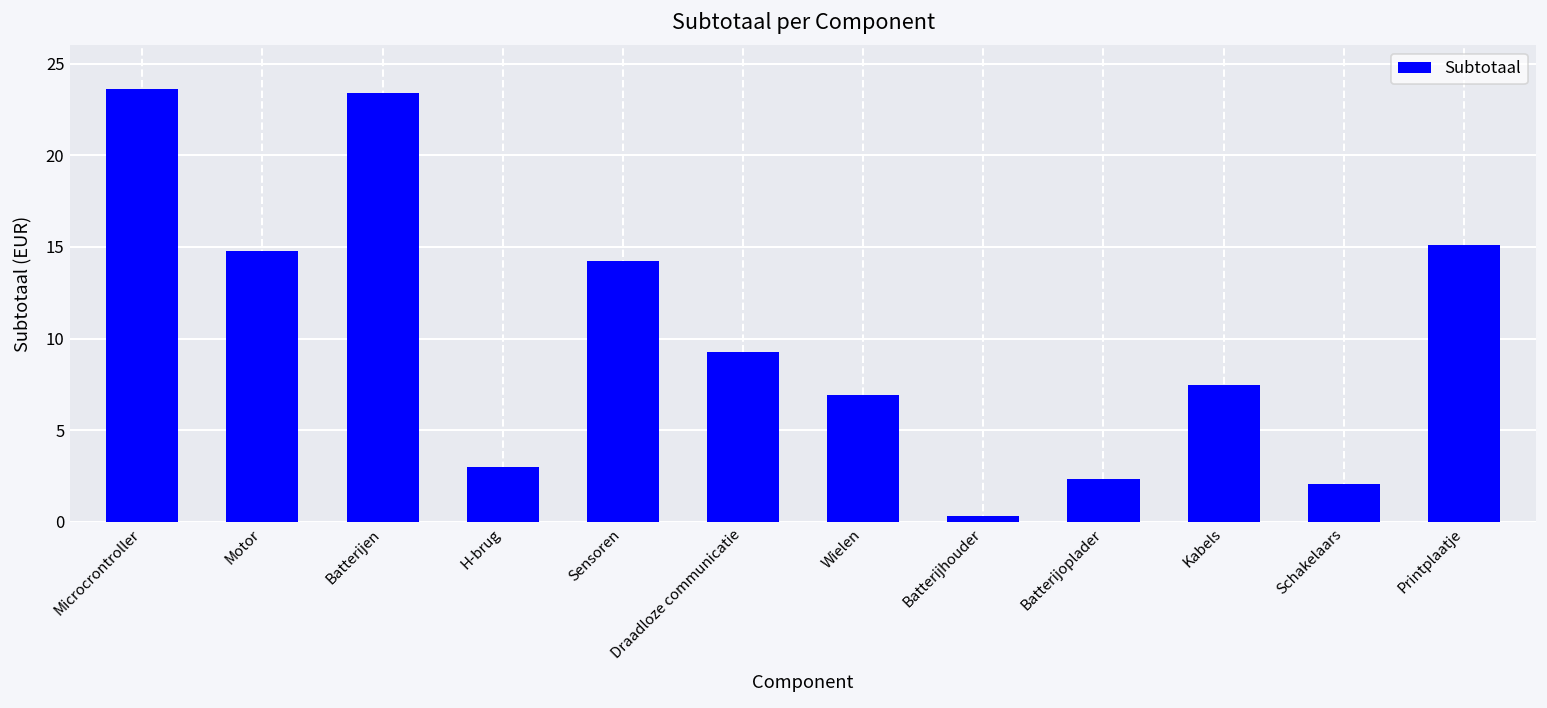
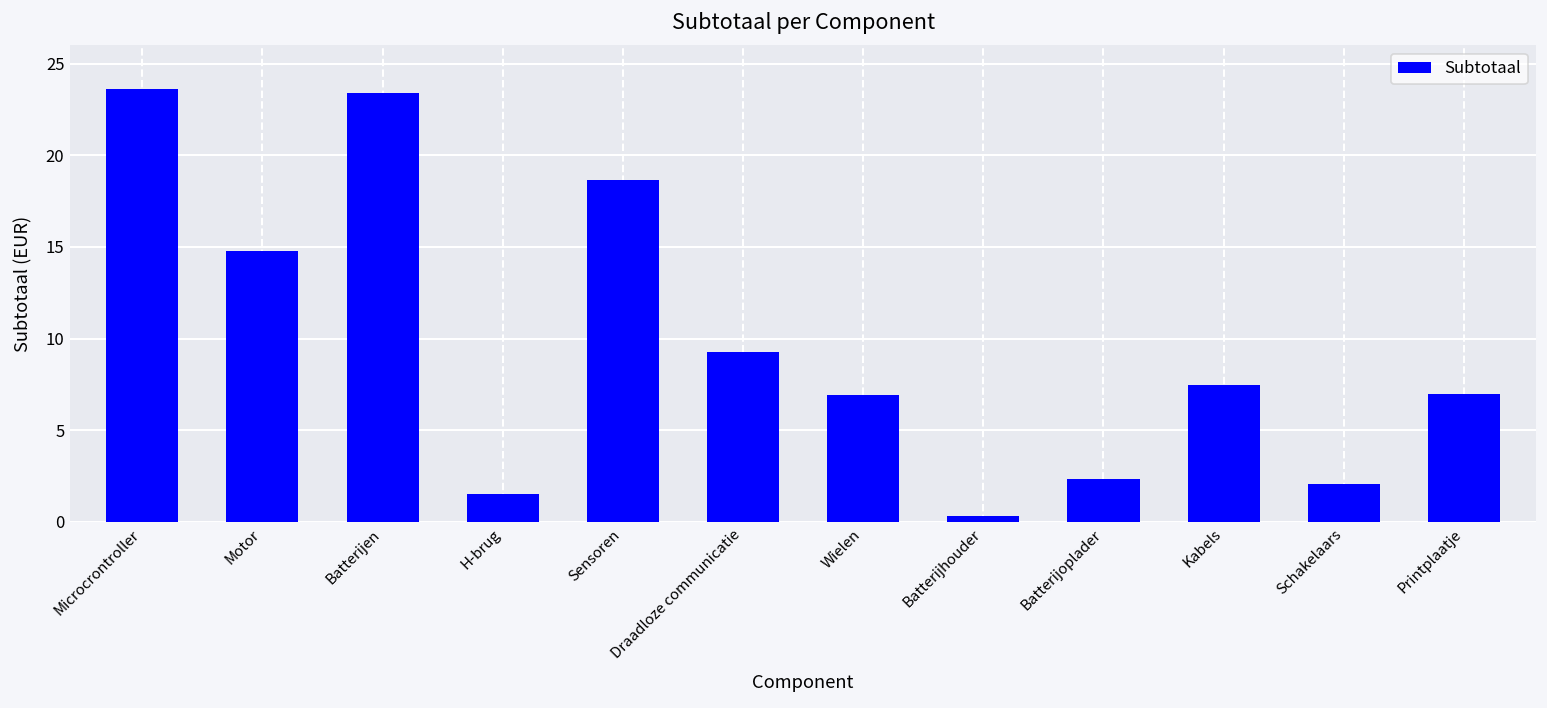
H-brug: 3.0 -> 1.5
Sensoren: 14.2 -> 18.7
Printplaatje: 15.1 -> 7.0
